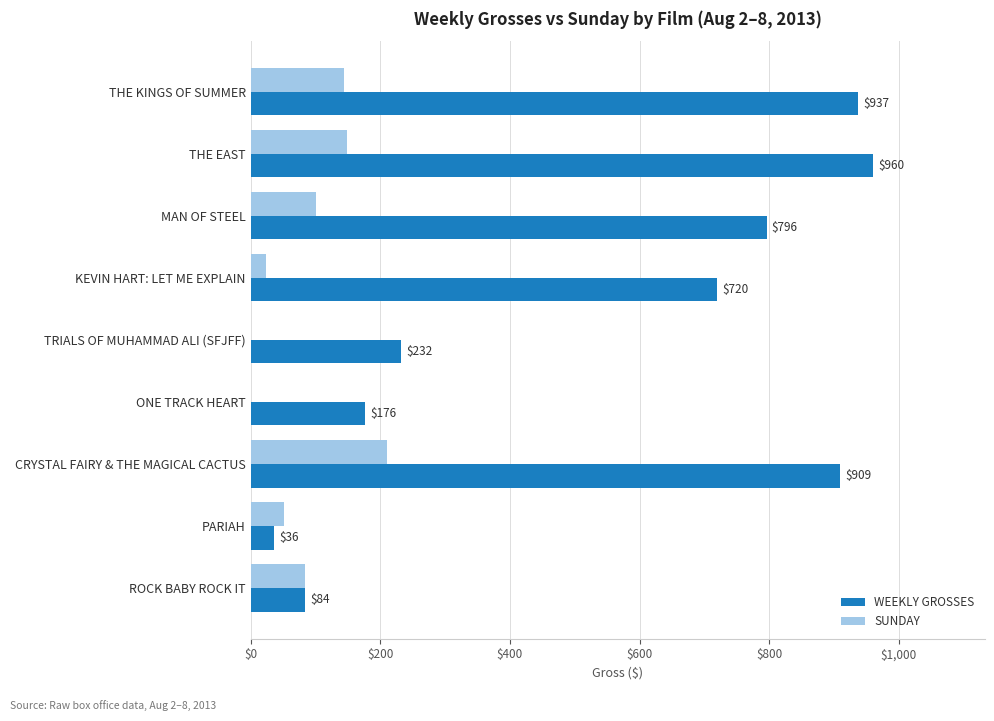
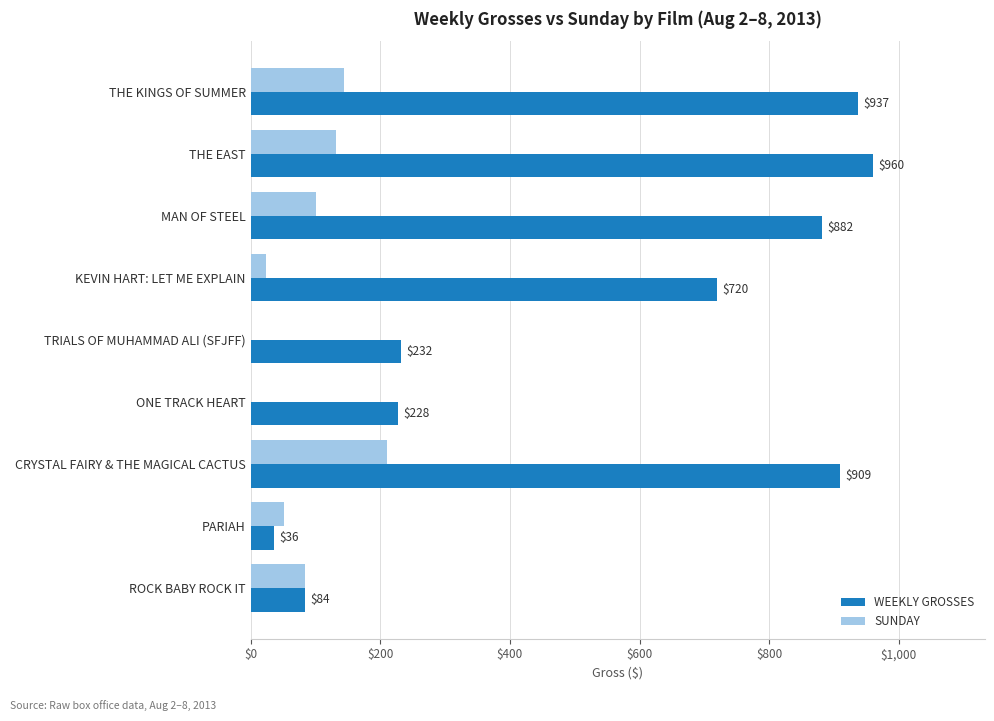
SUNDAY, THE EAST: $150 -> $130
WEEKLY GROSSES, MAN OF STEEL: $796 -> $882
WEEKLY GROSSES, ONE TRACK HEART: $176 -> $228
